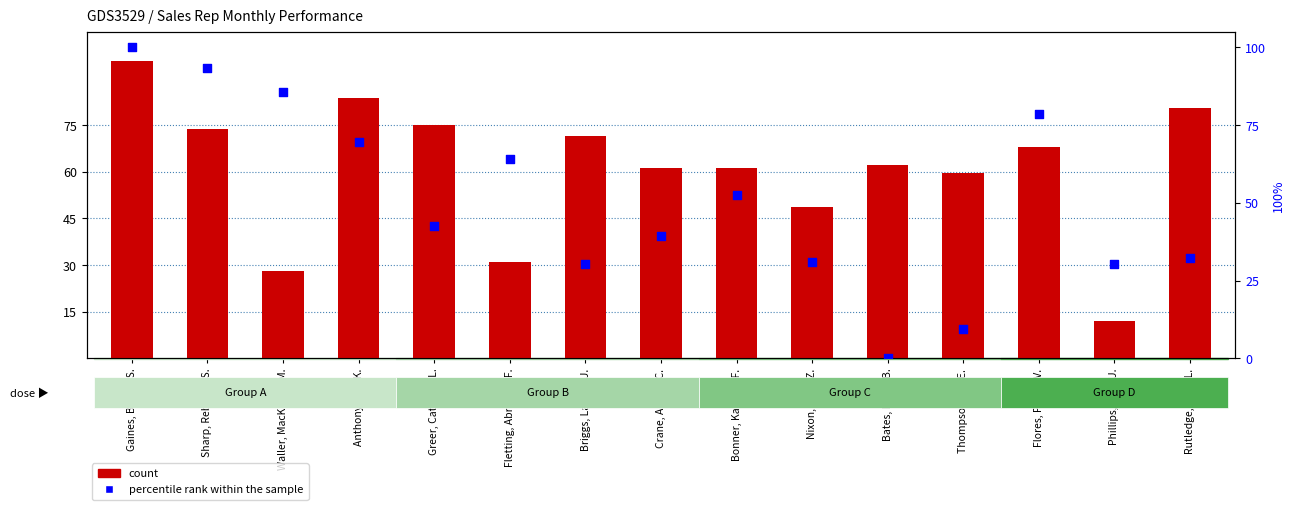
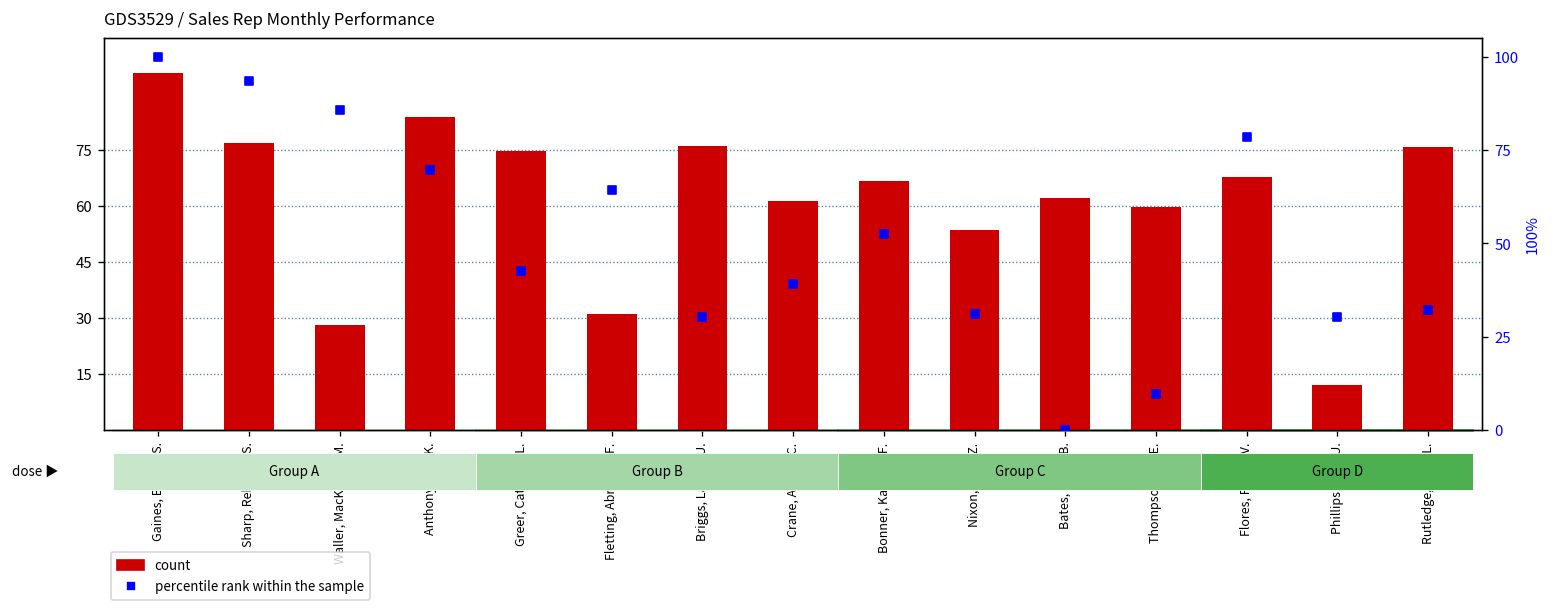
count, Sharp, Rebekah S.: 74 -> 77
count, Briggs, Latifah U.: 72 -> 76
count, Bonner, Kadeem F.: 61 -> 67
count, Nixon, Drew Z.: 49 -> 54
count, Rutledge, Pearl L.: 80 -> 76
